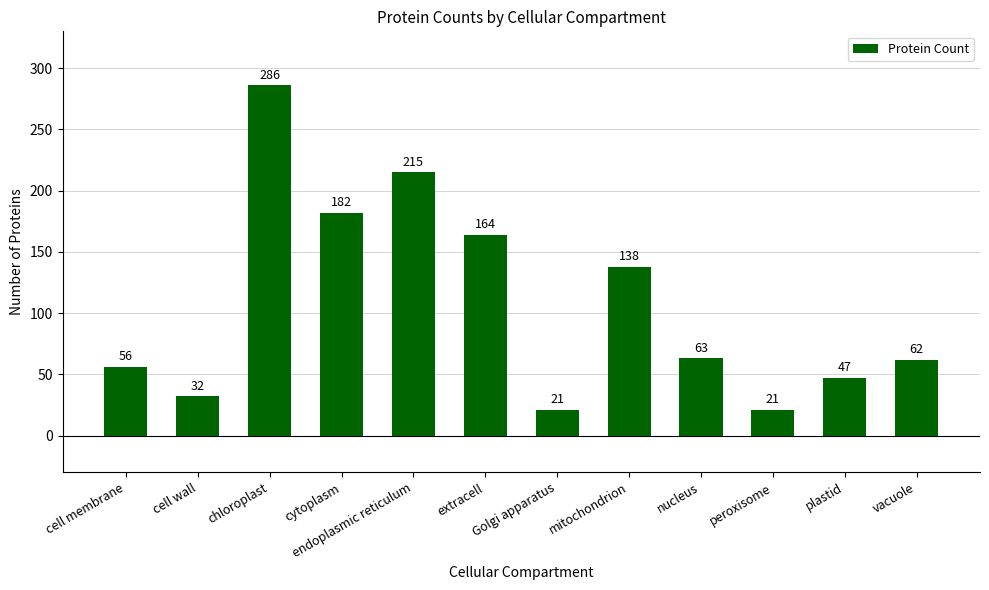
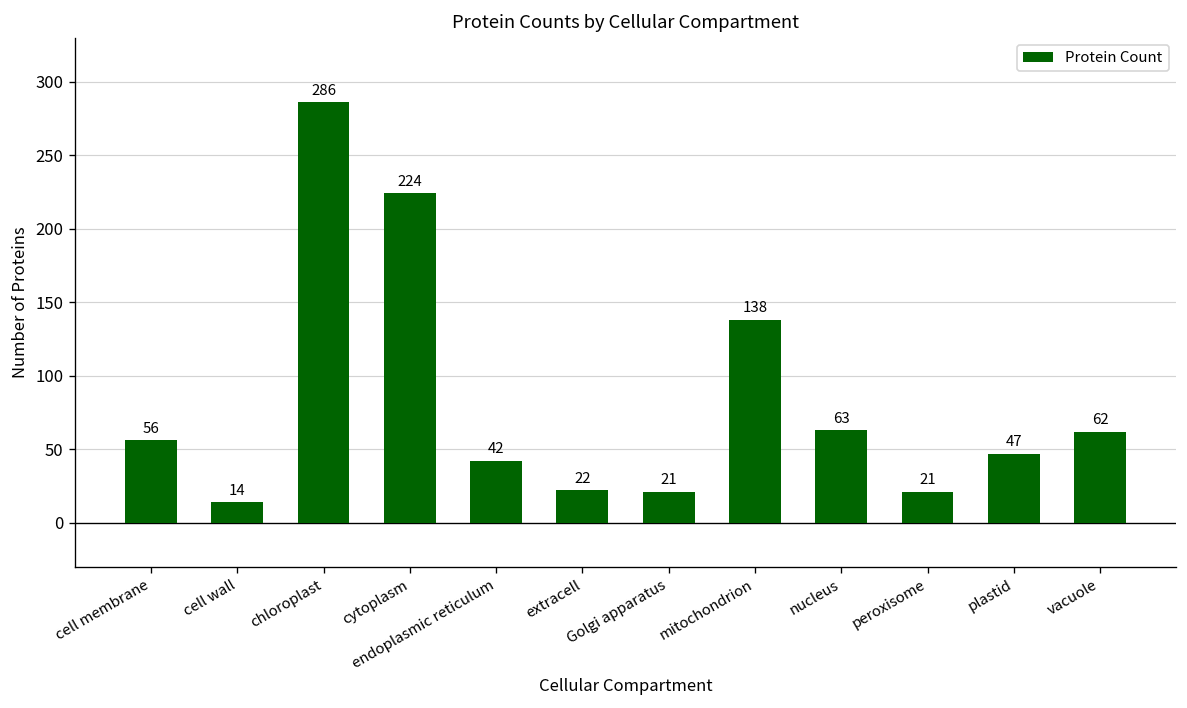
cell wall: 32 -> 14
cytoplasm: 182 -> 224
endoplasmic reticulum: 215 -> 42
extracell: 164 -> 22
